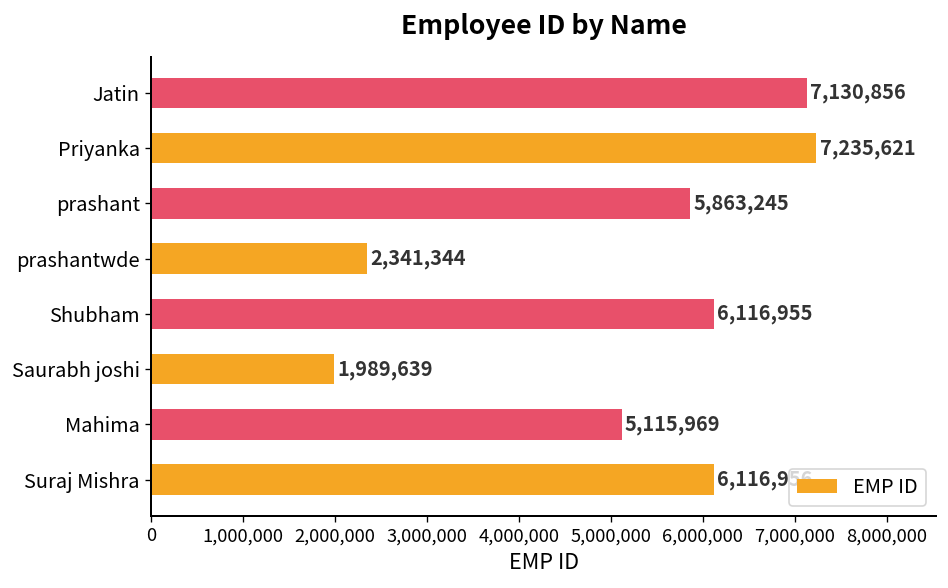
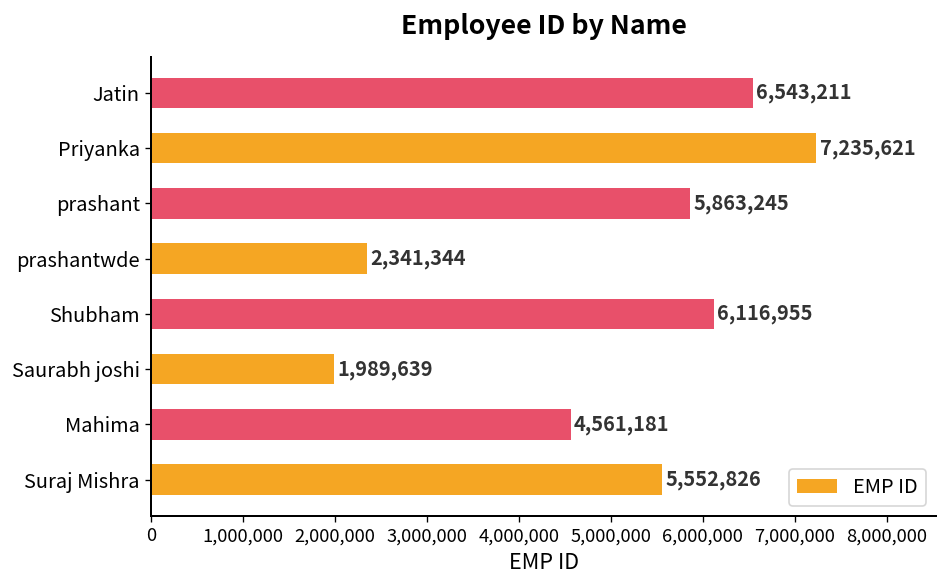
Jatin: 7,130,856 -> 6,543,211
Mahima: 5,115,969 -> 4,561,181
Suraj Mishra: 6,116,956 -> 5,552,826
